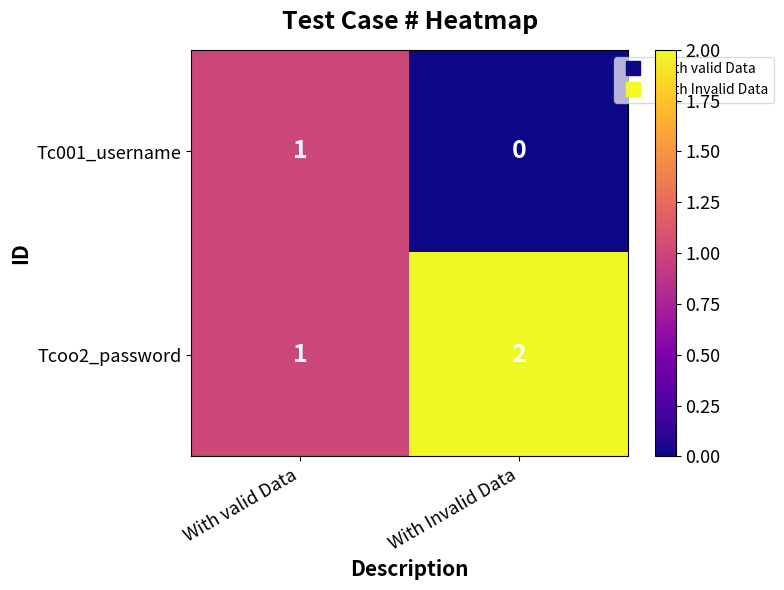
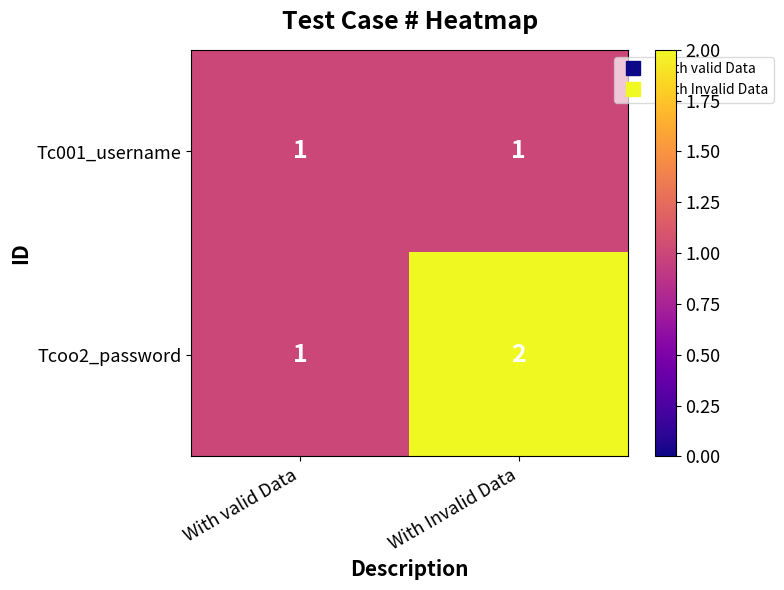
Tc001_username, With Invalid Data: 0 -> 1
